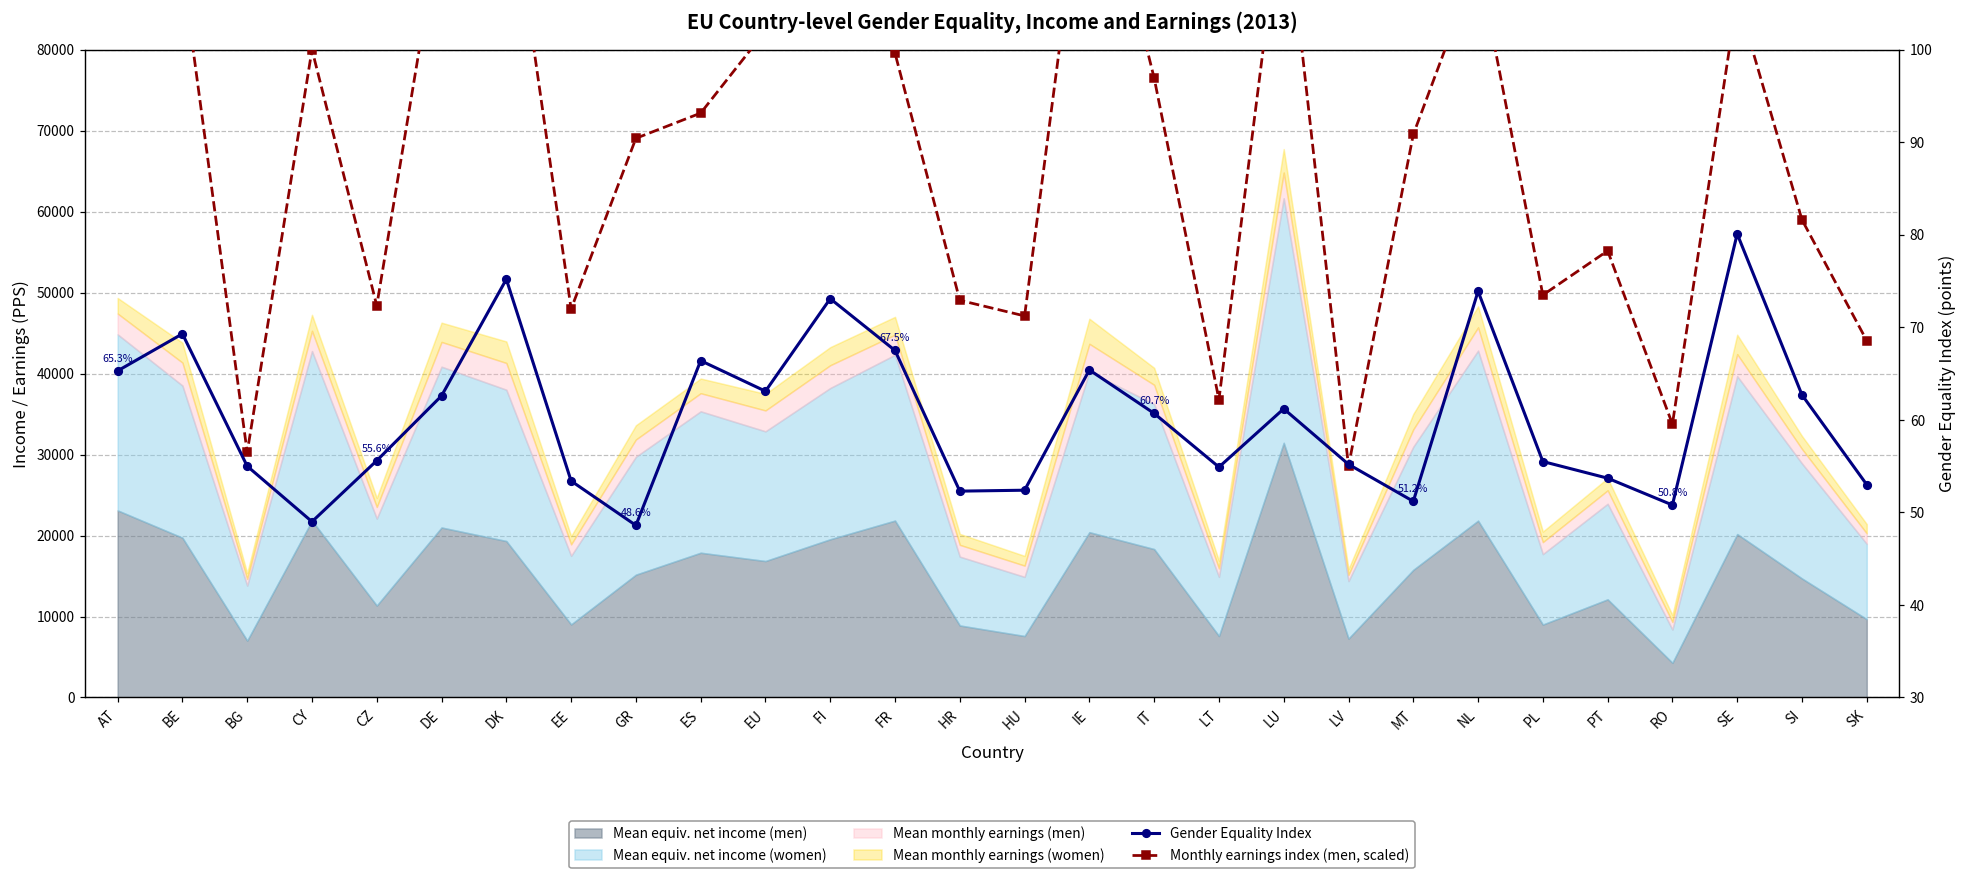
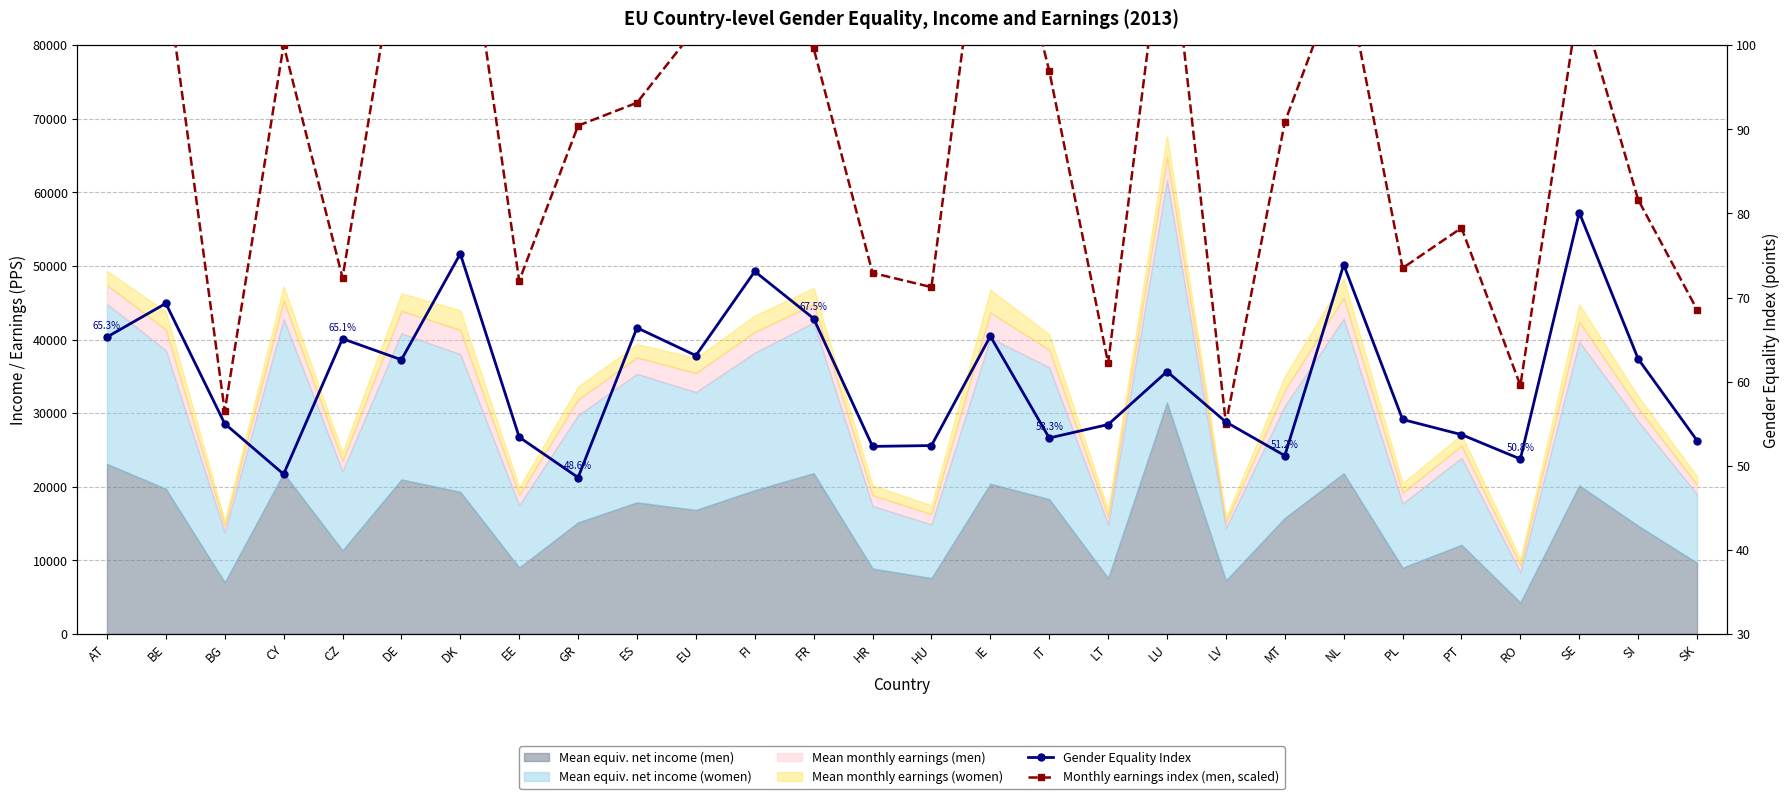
Gender Equality Index, CZ: 55.6% -> 65.1%
Gender Equality Index, IT: 60.7% -> 53.3%
